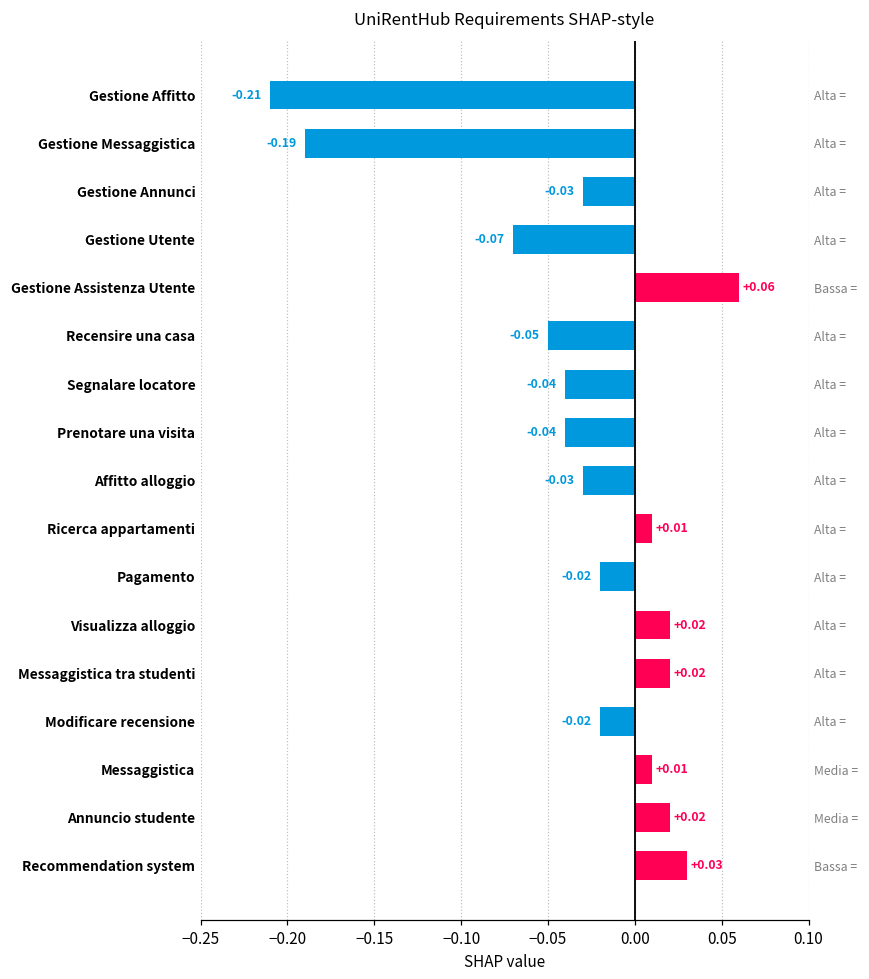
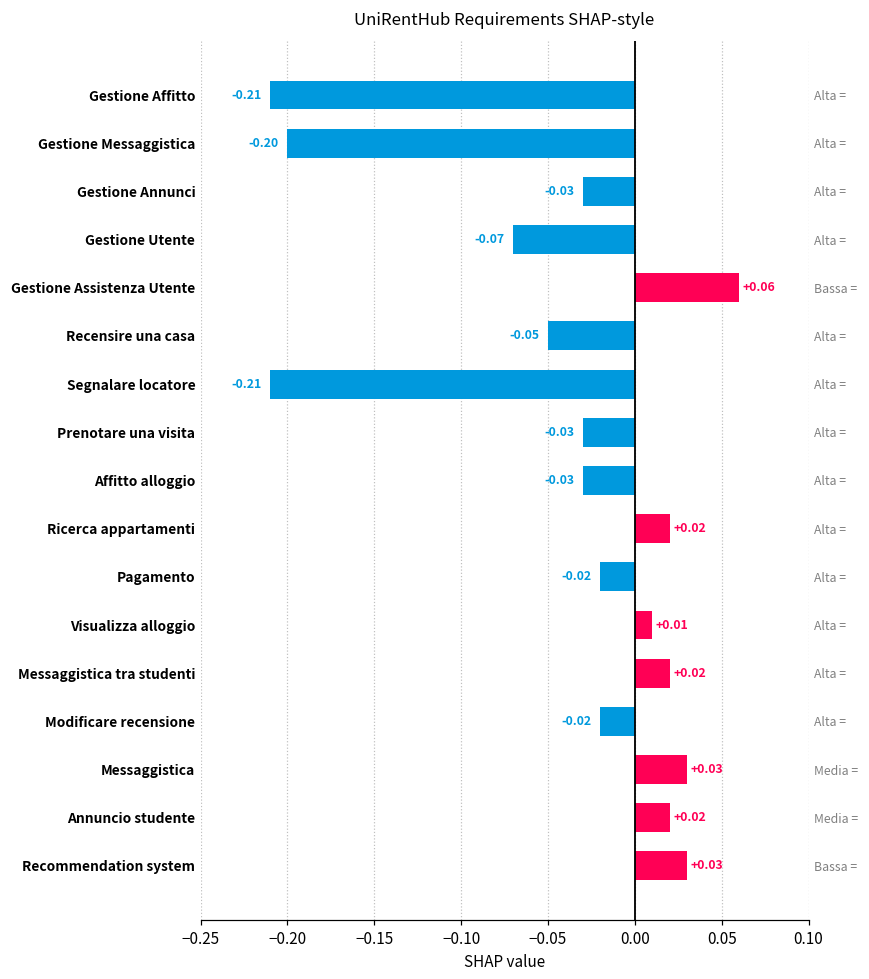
Gestione Messaggistica: -0.19 -> -0.20
Segnalare locatore: -0.04 -> -0.21
Prenotare una visita: -0.04 -> -0.03
Ricerca appartamenti: +0.01 -> +0.02
Visualizza alloggio: +0.02 -> +0.01
Messaggistica: +0.01 -> +0.03
